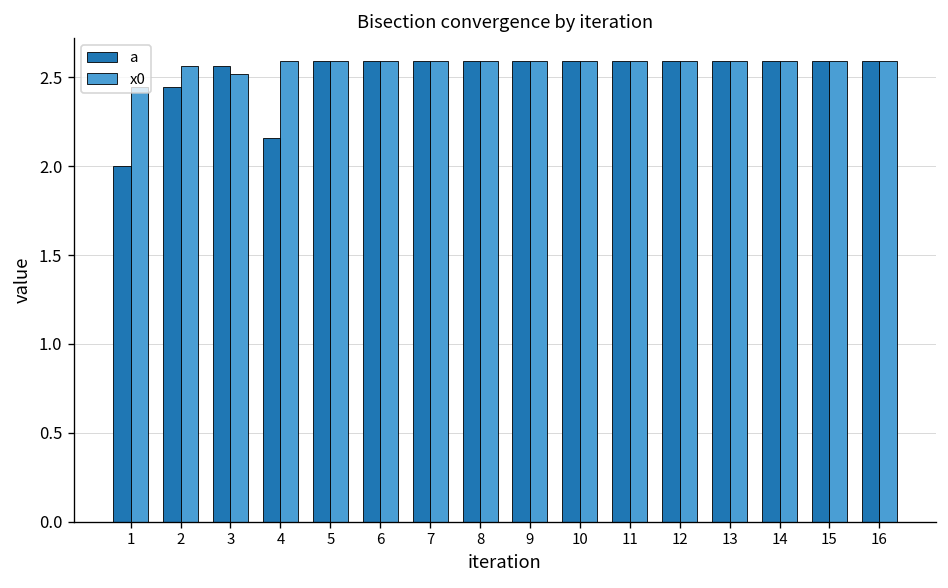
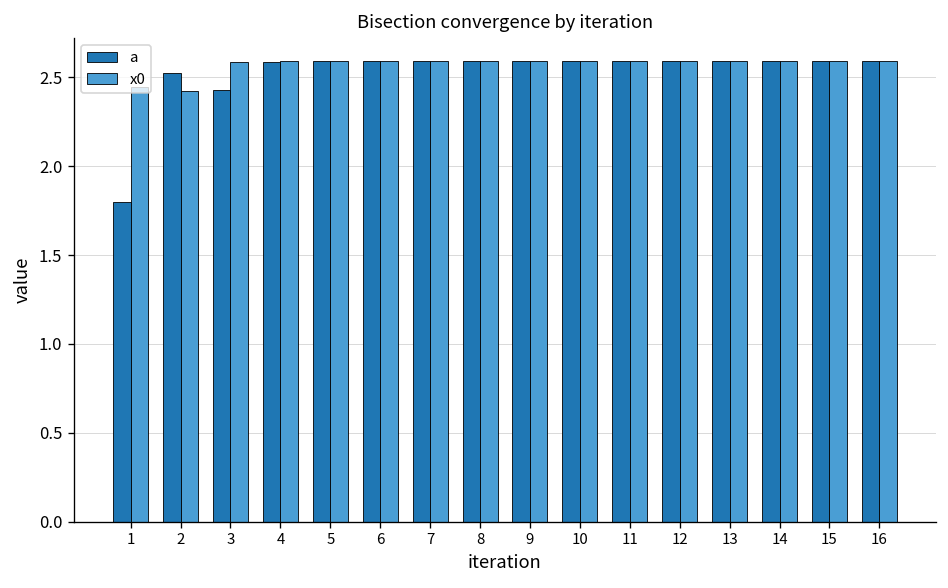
a, 1: 2.0 -> 1.8
a, 2: 2.44 -> 2.52
x0, 2: 2.56 -> 2.42
a, 3: 2.56 -> 2.43
x0, 3: 2.52 -> 2.59
a, 4: 2.16 -> 2.59
